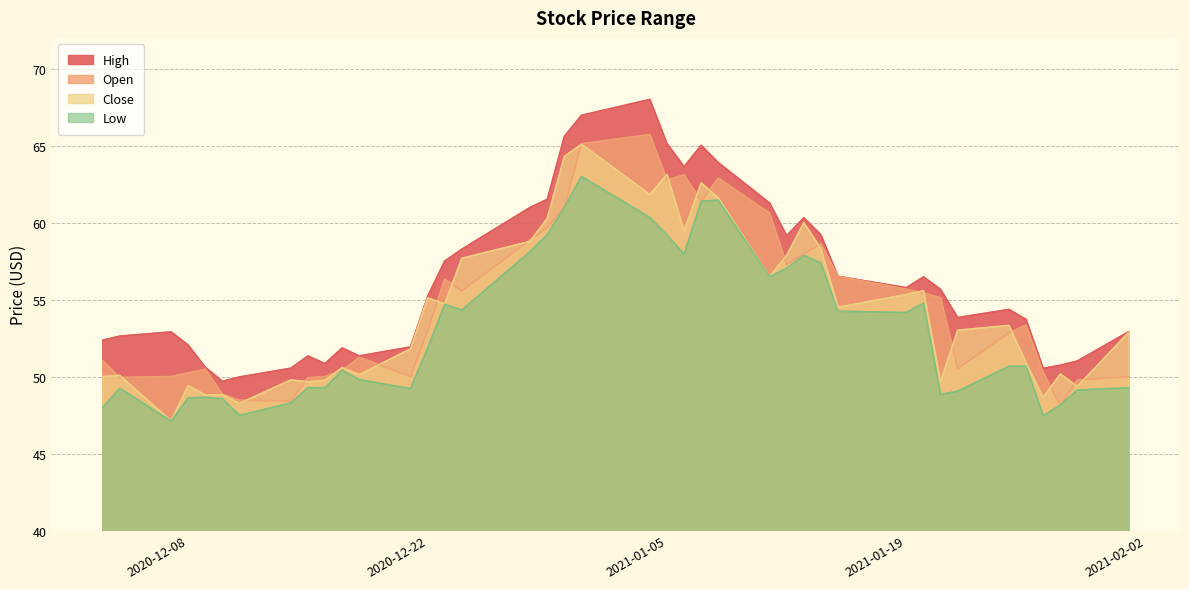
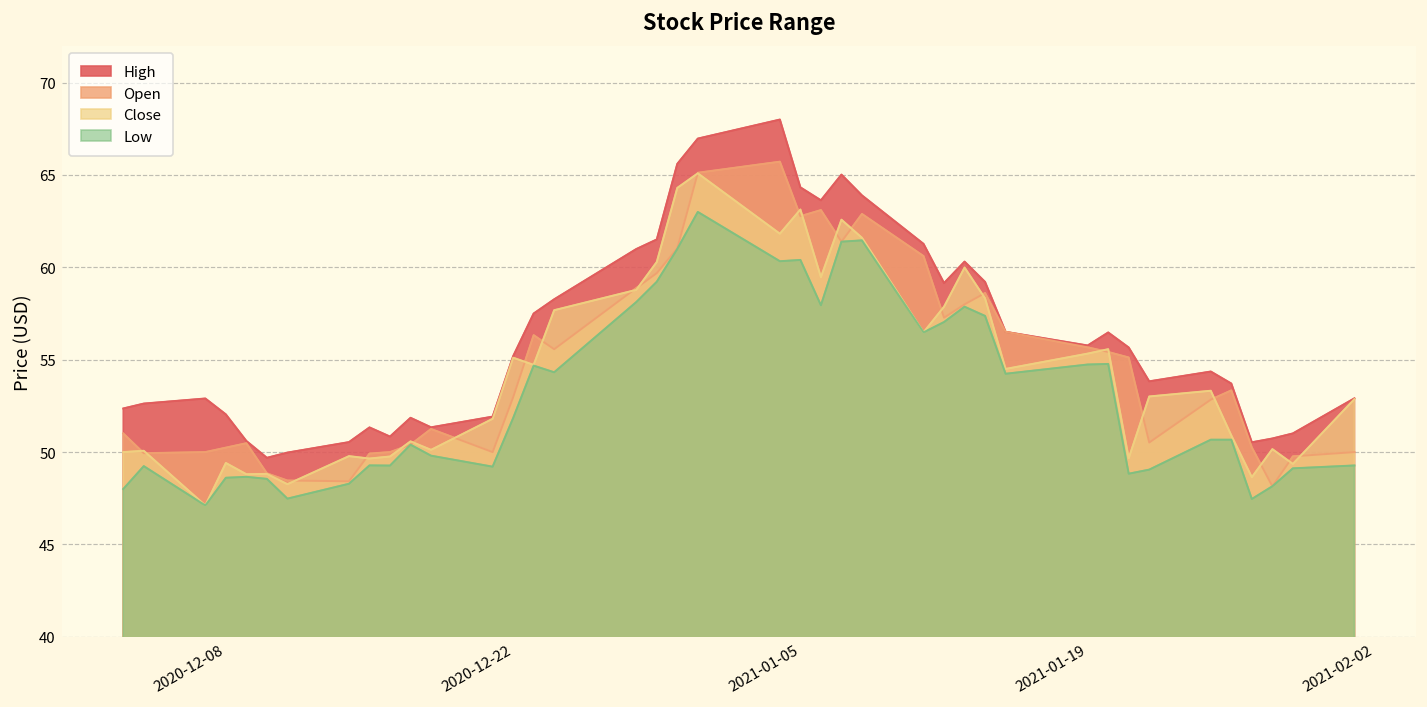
High, 2021-01-05: 65.1 -> 64.3
Low, 2021-01-05: 59.2 -> 60.4
Low, 2021-01-19: 54.2 -> 54.7
